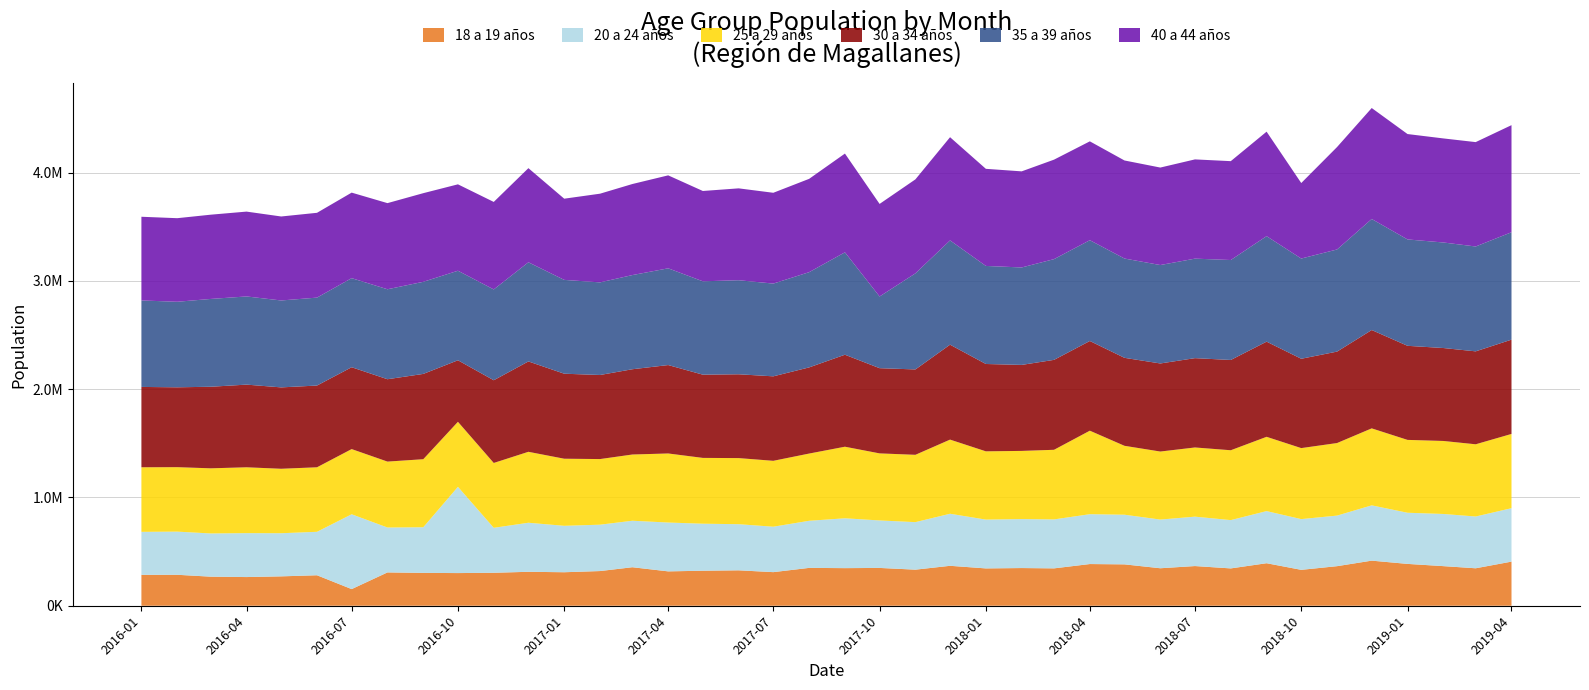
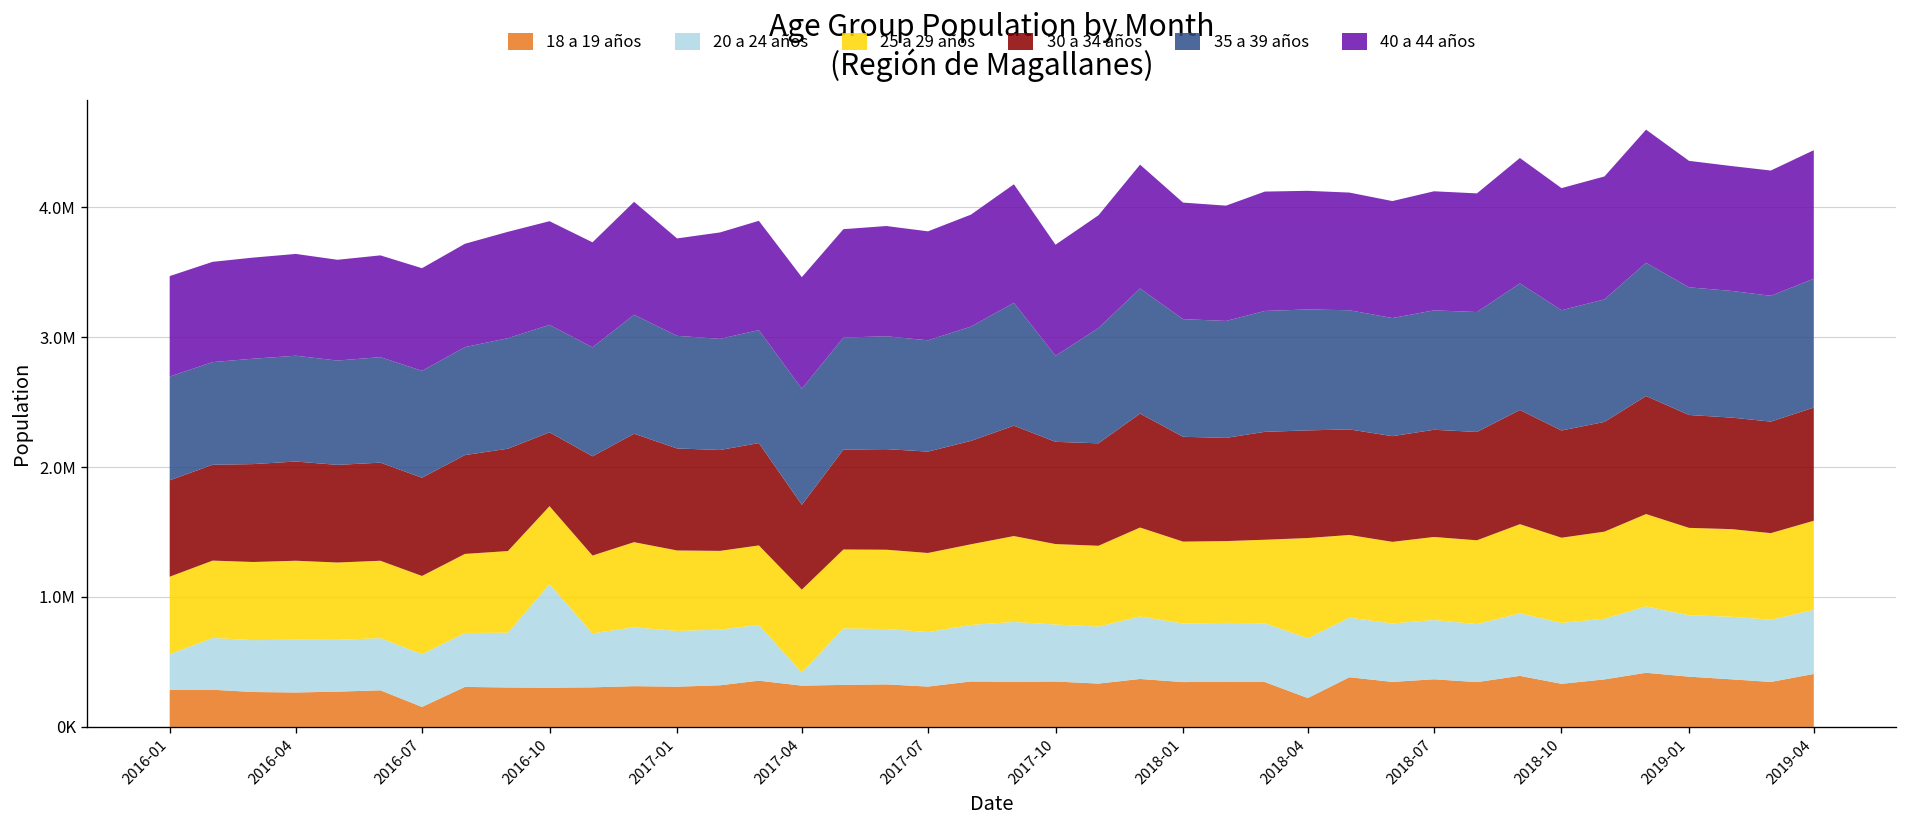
20 a 24 años, 2016-01: 400000 -> 270000
20 a 24 años, 2016-07: 690000 -> 410000
20 a 24 años, 2017-04: 450000 -> 100000
30 a 34 años, 2017-04: 820000 -> 650000
18 a 19 años, 2018-04: 390000 -> 220000
40 a 44 años, 2018-10: 700000 -> 940000
